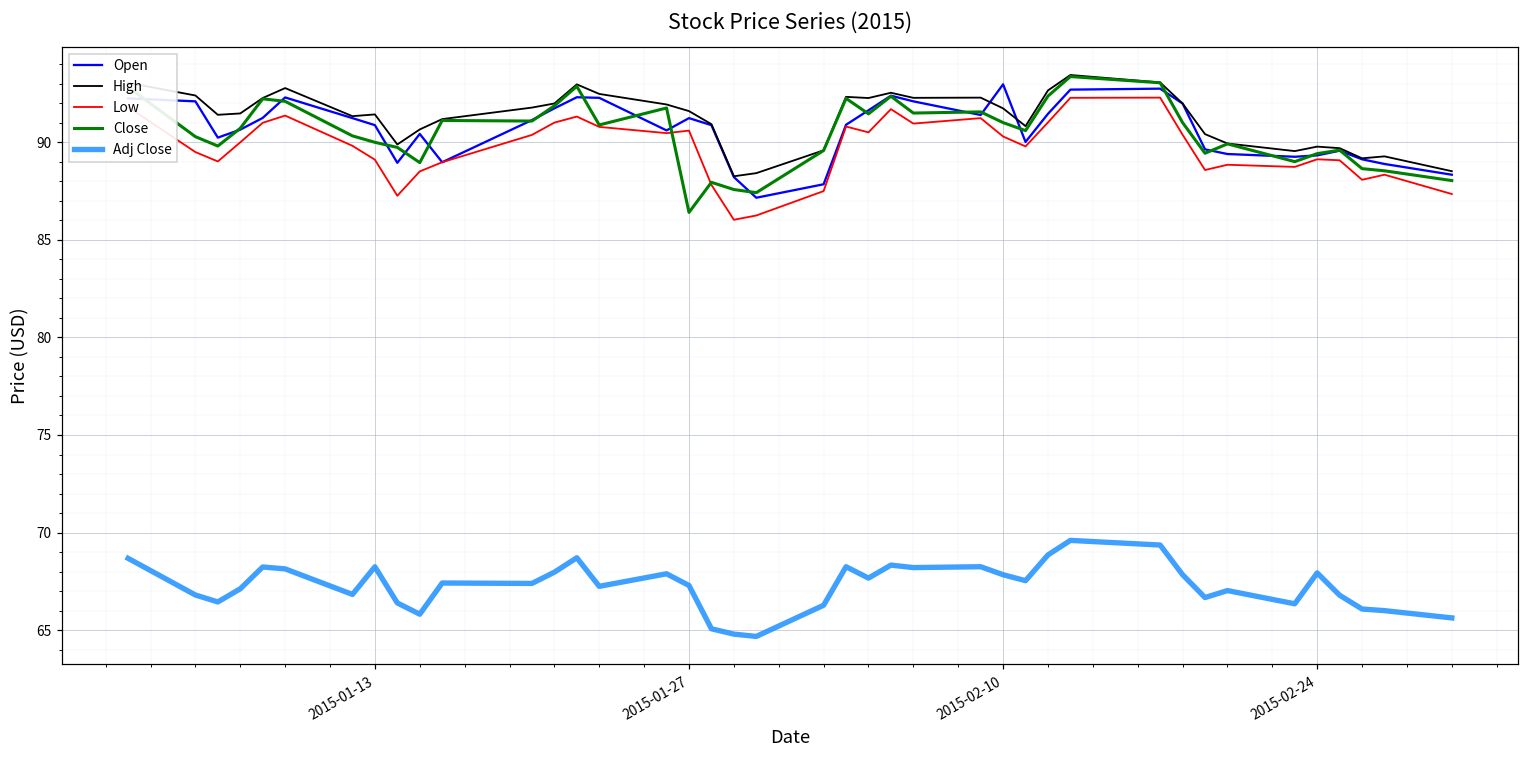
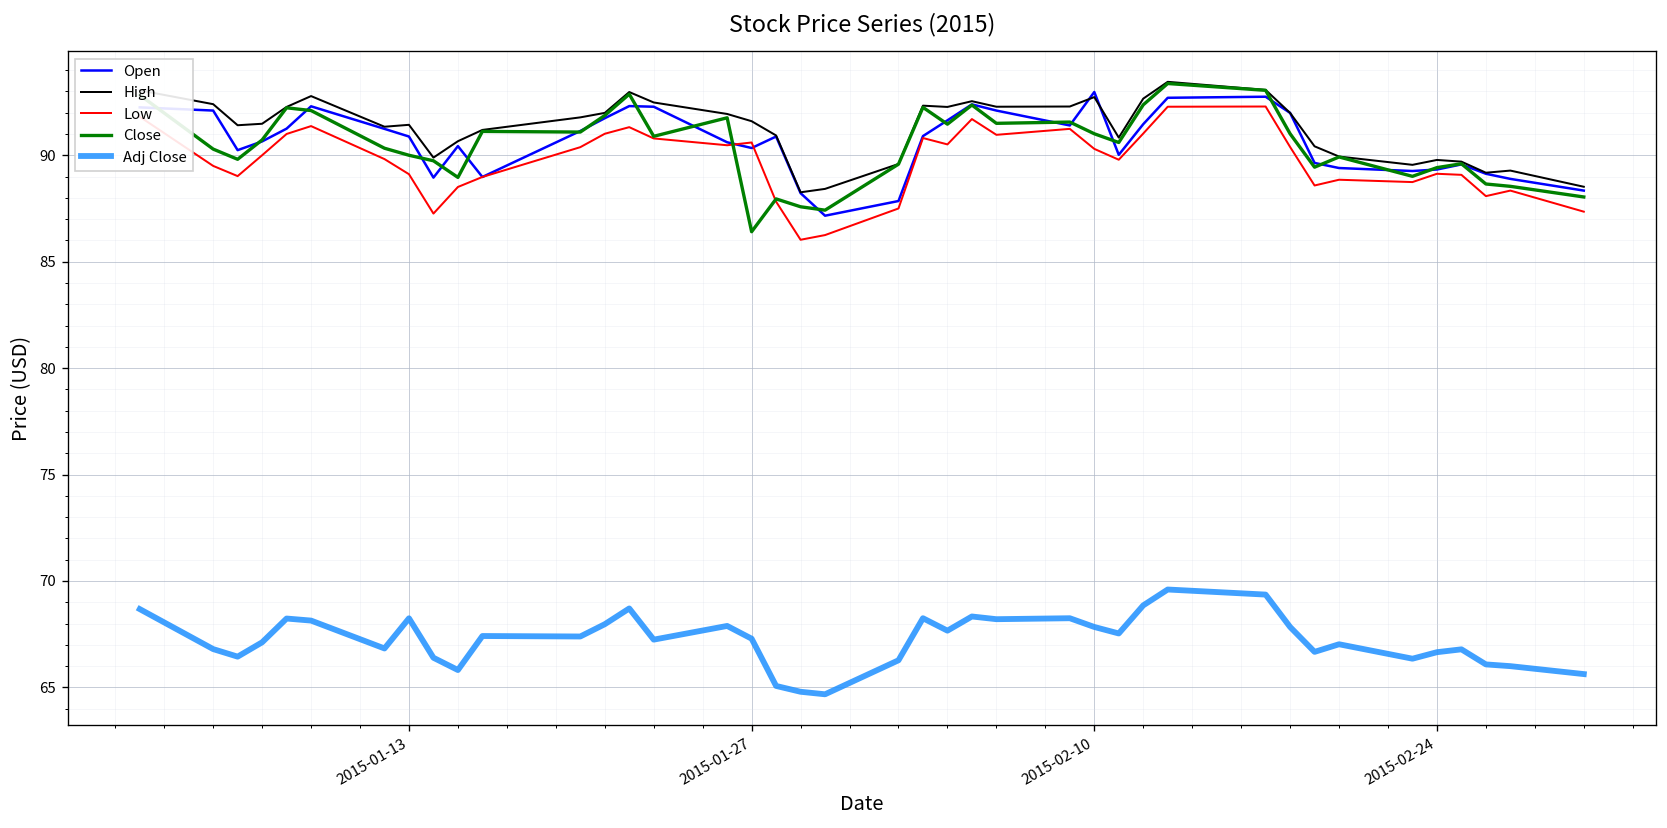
Open, 2015-01-27: 91.2 -> 90.3
High, 2015-02-10: 91.7 -> 92.7
Adj Close, 2015-02-24: 67.9 -> 66.7
